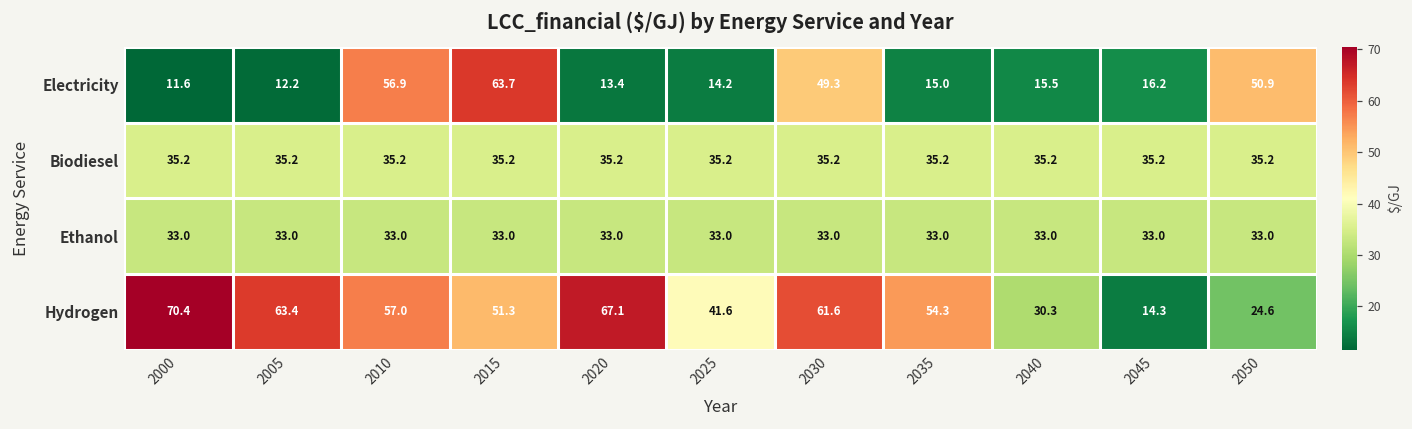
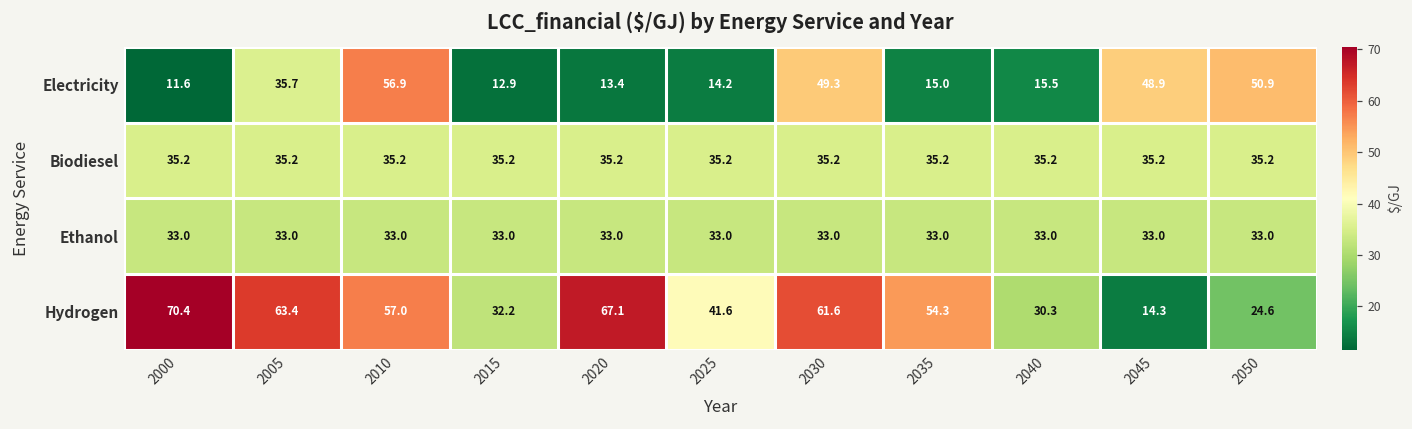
Electricity, 2005: 12.2 -> 35.7
Electricity, 2015: 63.7 -> 12.9
Electricity, 2045: 16.2 -> 48.9
Hydrogen, 2015: 51.3 -> 32.2
